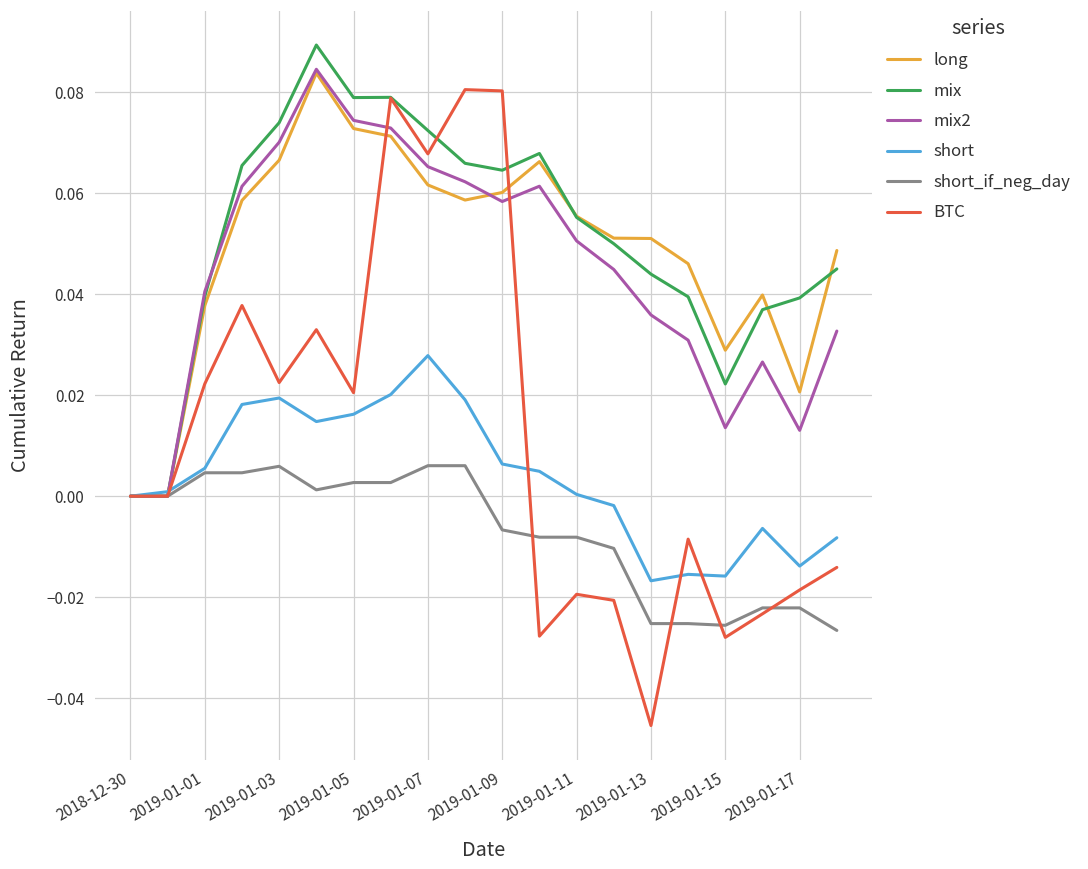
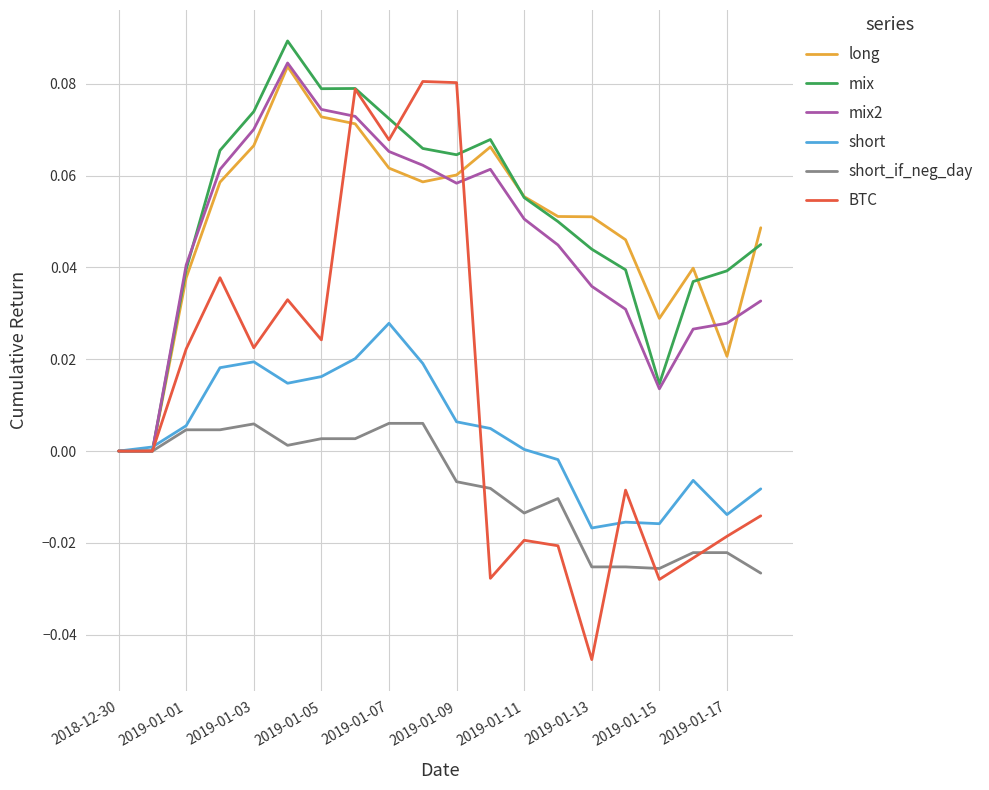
BTC, 2019-01-05: 0.020 -> 0.024
short_if_neg_day, 2019-01-11: -0.008 -> -0.013
mix, 2019-01-15: 0.022 -> 0.015
mix2, 2019-01-17: 0.013 -> 0.028
